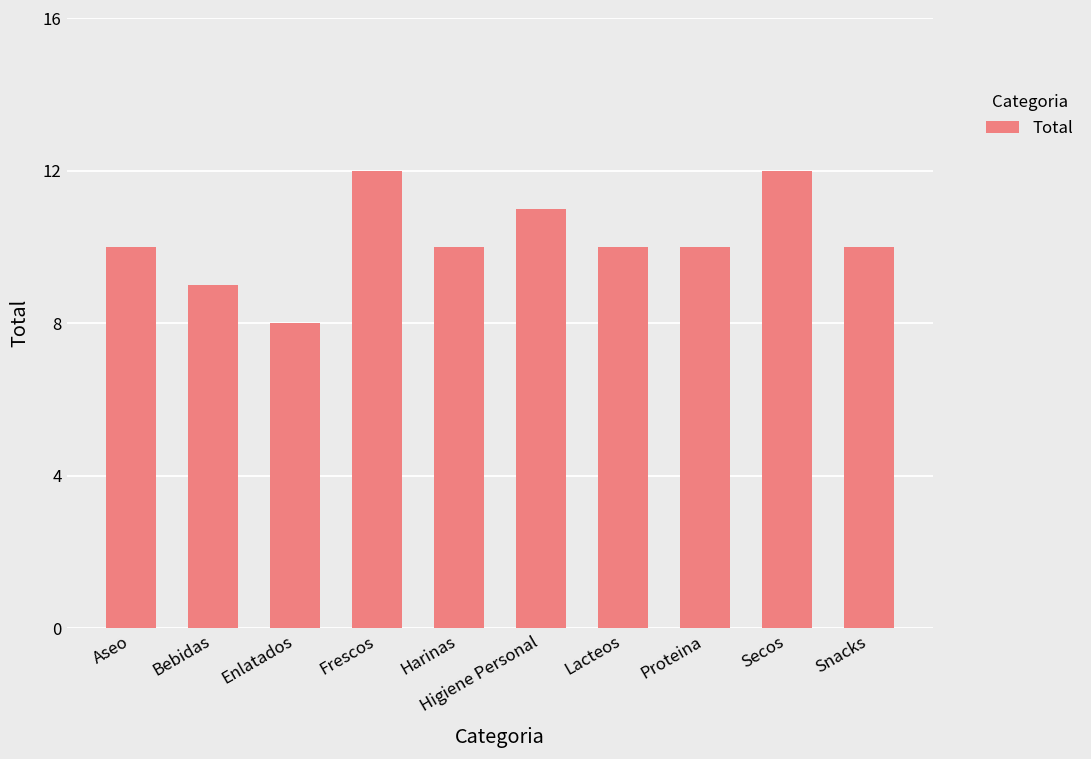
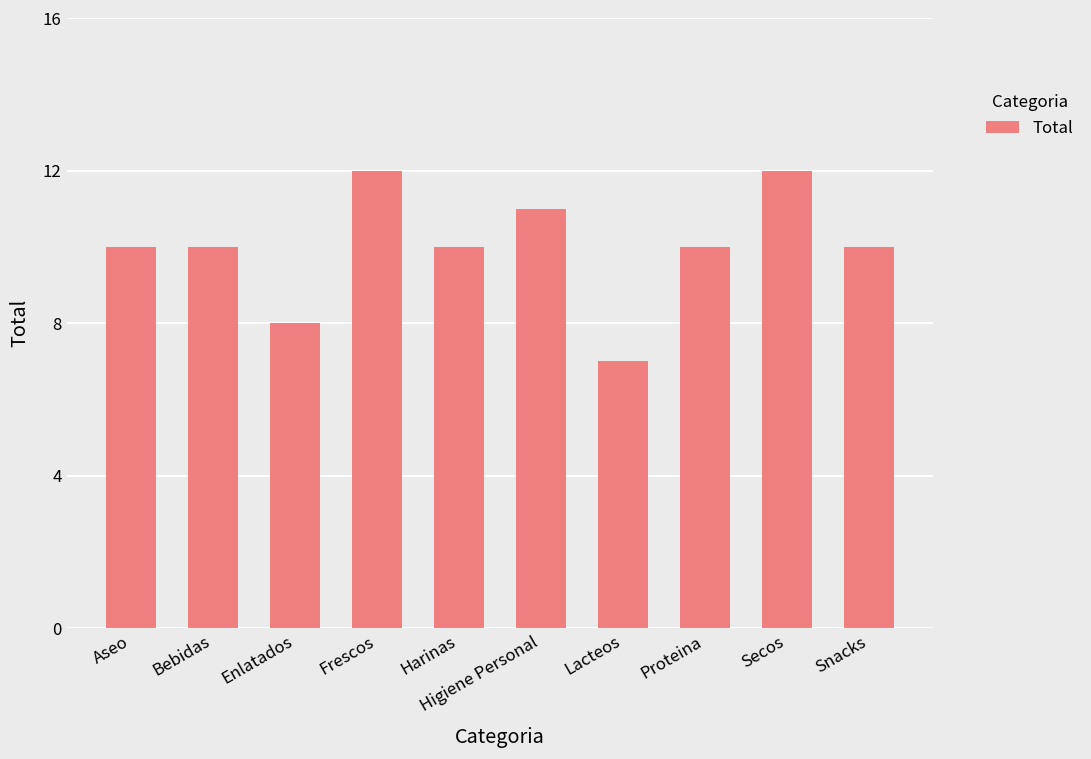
Bebidas: 9 -> 10
Lacteos: 10 -> 7
